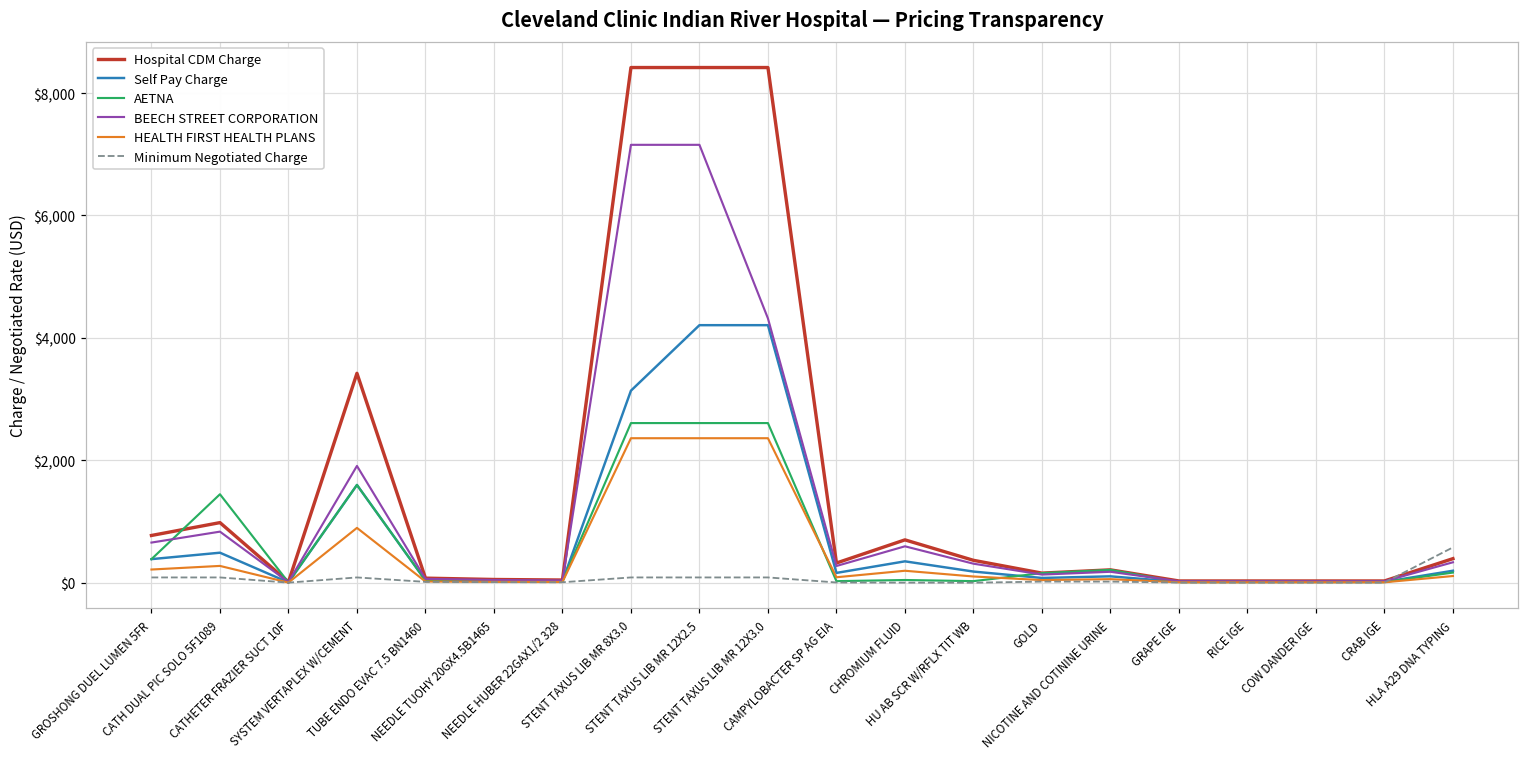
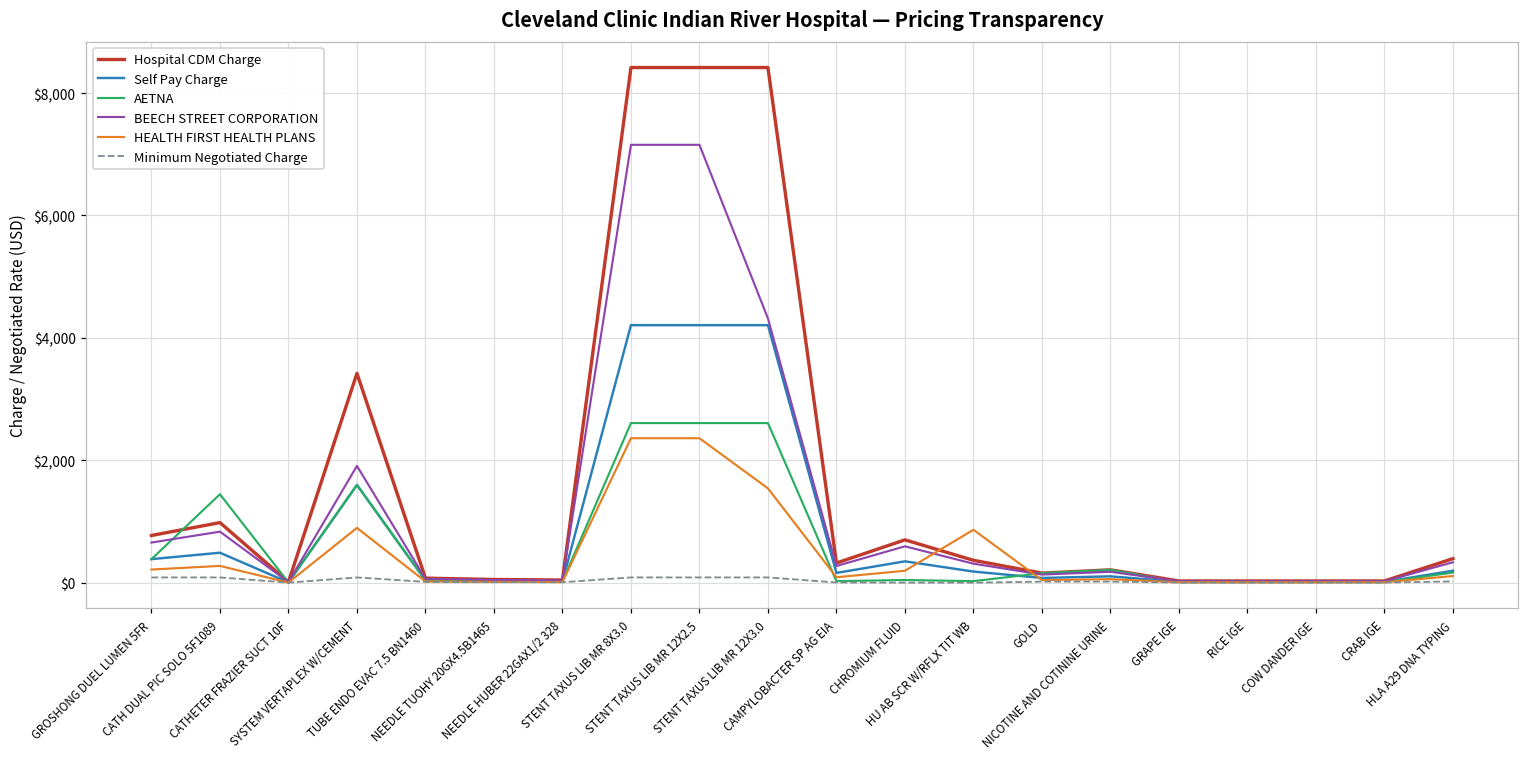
Self Pay Charge, STENT TAXUS LIB MR 8X3.0: $3,100 -> $4,200
HEALTH FIRST HEALTH PLANS, STENT TAXUS LIB MR 12X3.0: $2,400 -> $1,500
HEALTH FIRST HEALTH PLANS, HU AB SCR W/RFLX TIT WB: $100 -> $900
Minimum Negotiated Charge, HLA A29 DNA TYPING: $600 -> $0
